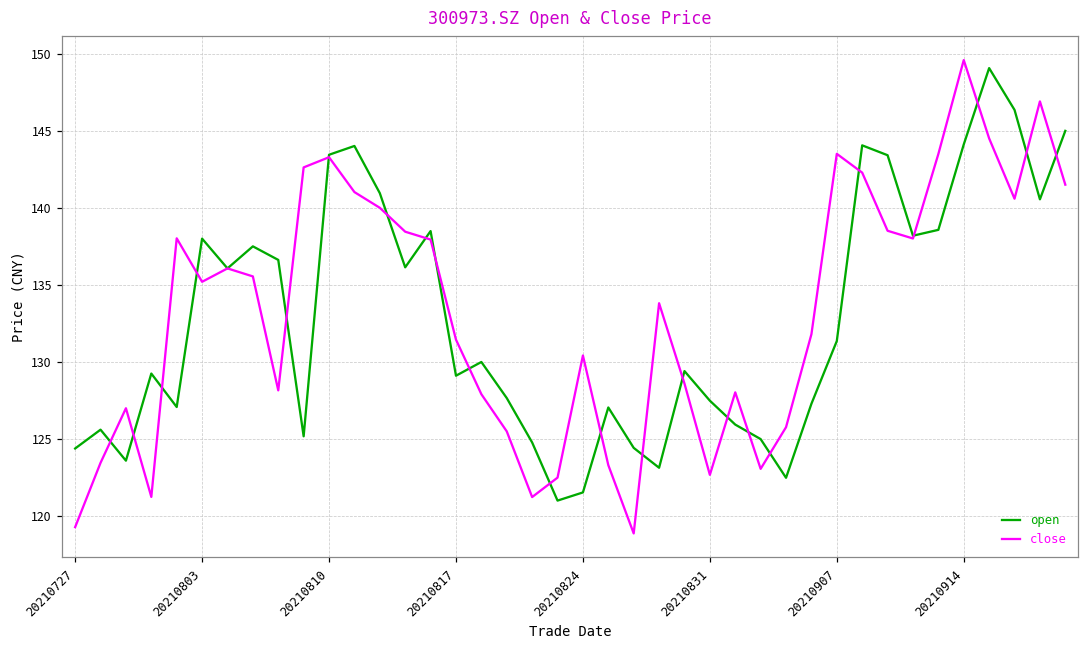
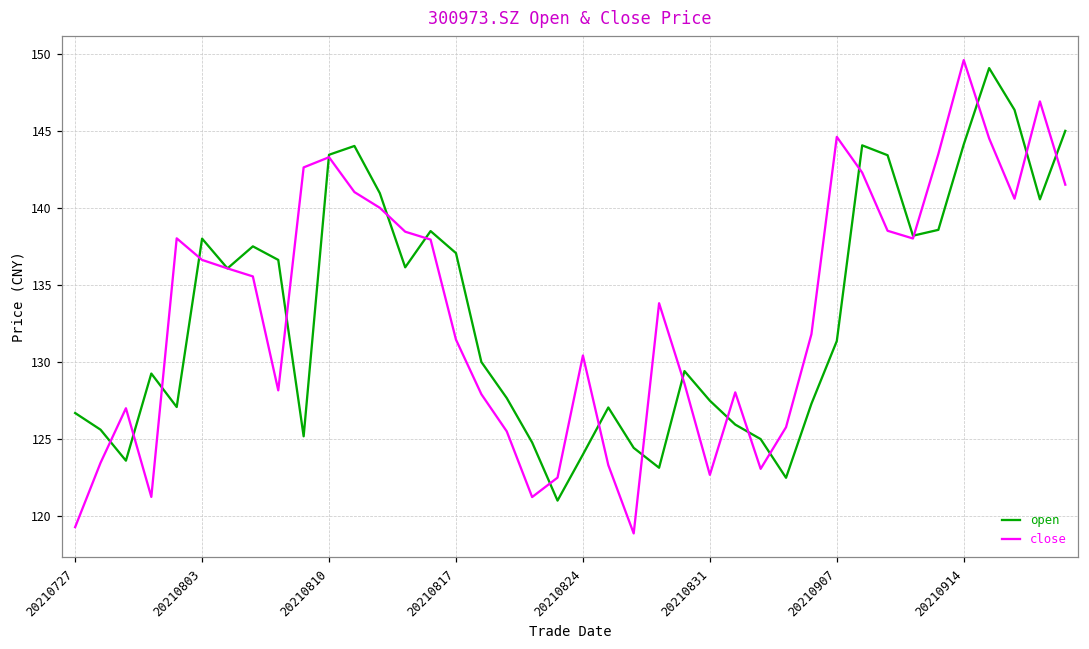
open, 20210727: 124.4 -> 126.7
close, 20210803: 135.2 -> 136.6
open, 20210817: 129.1 -> 137.1
open, 20210824: 121.5 -> 124.0
close, 20210907: 143.5 -> 144.6
